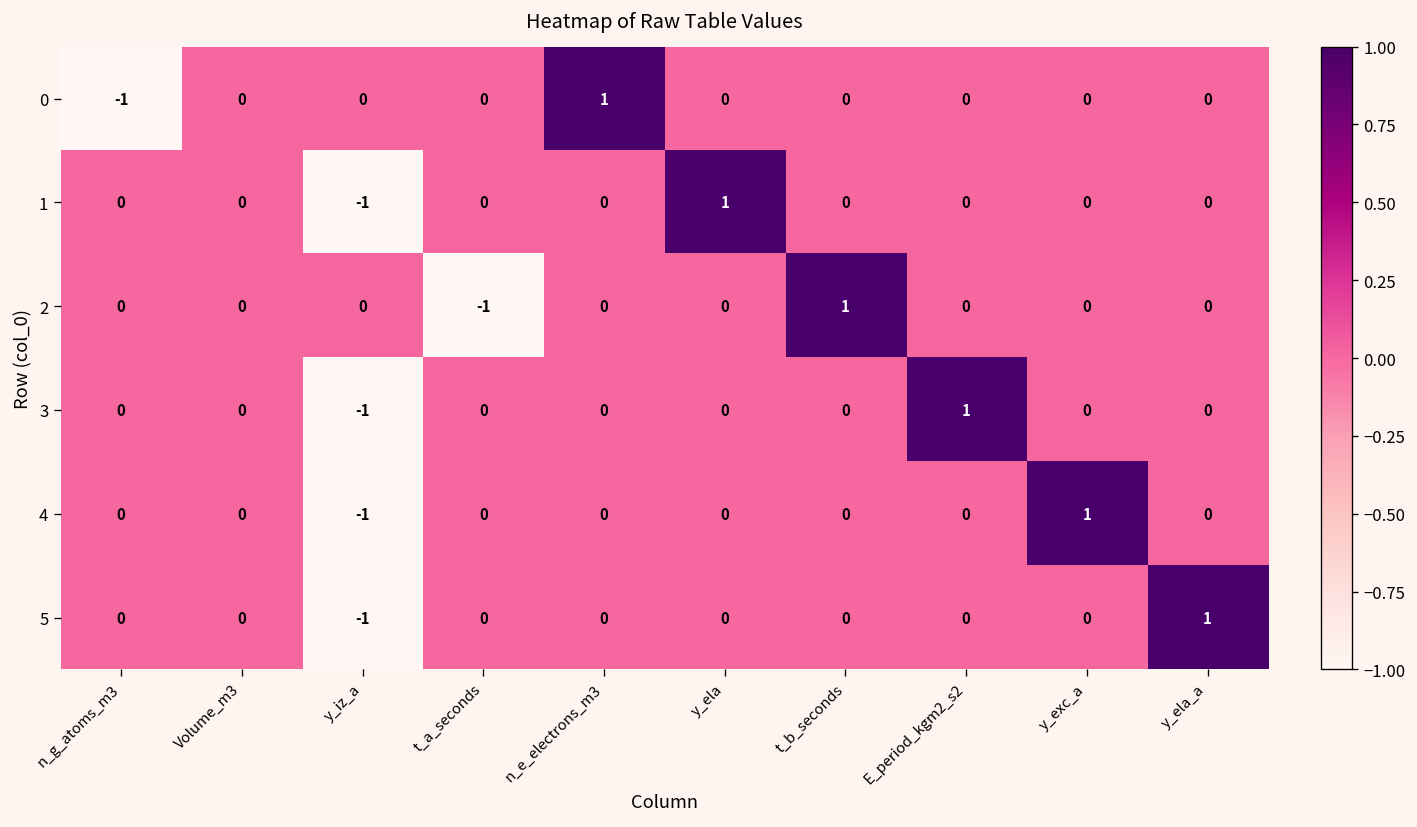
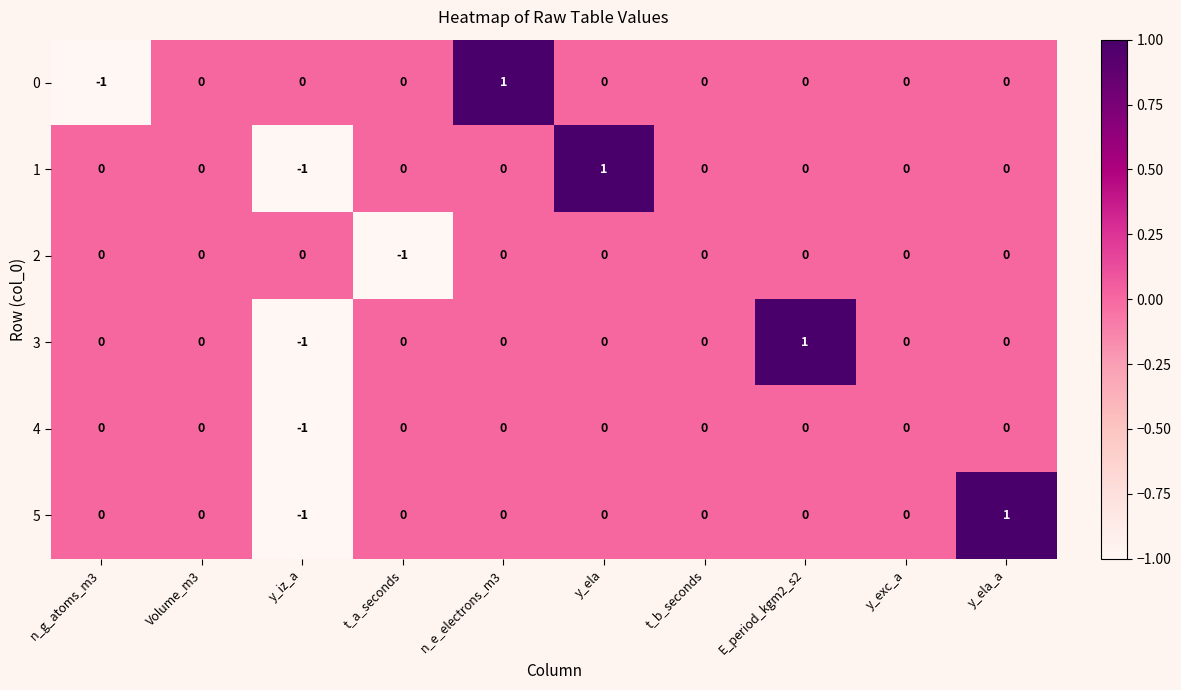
2, t_b_seconds: 1 -> 0
4, y_exc_a: 1 -> 0
